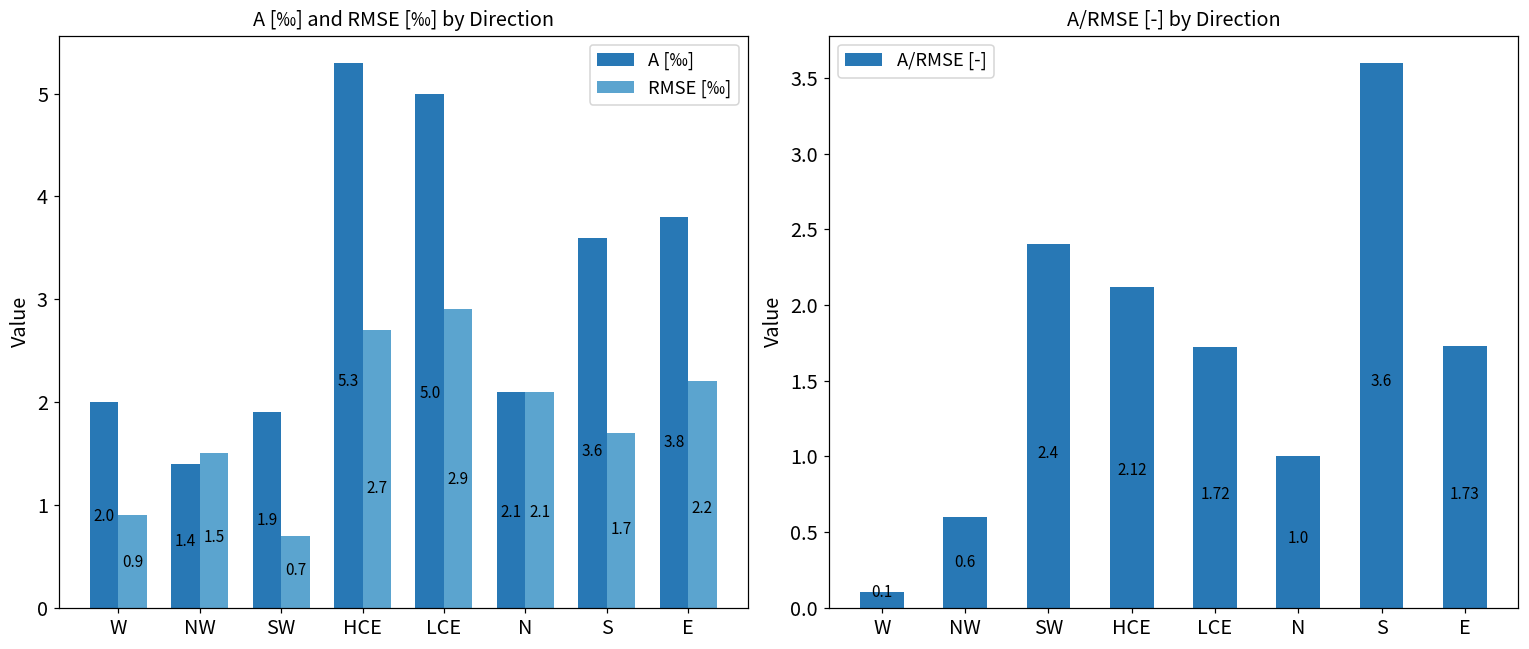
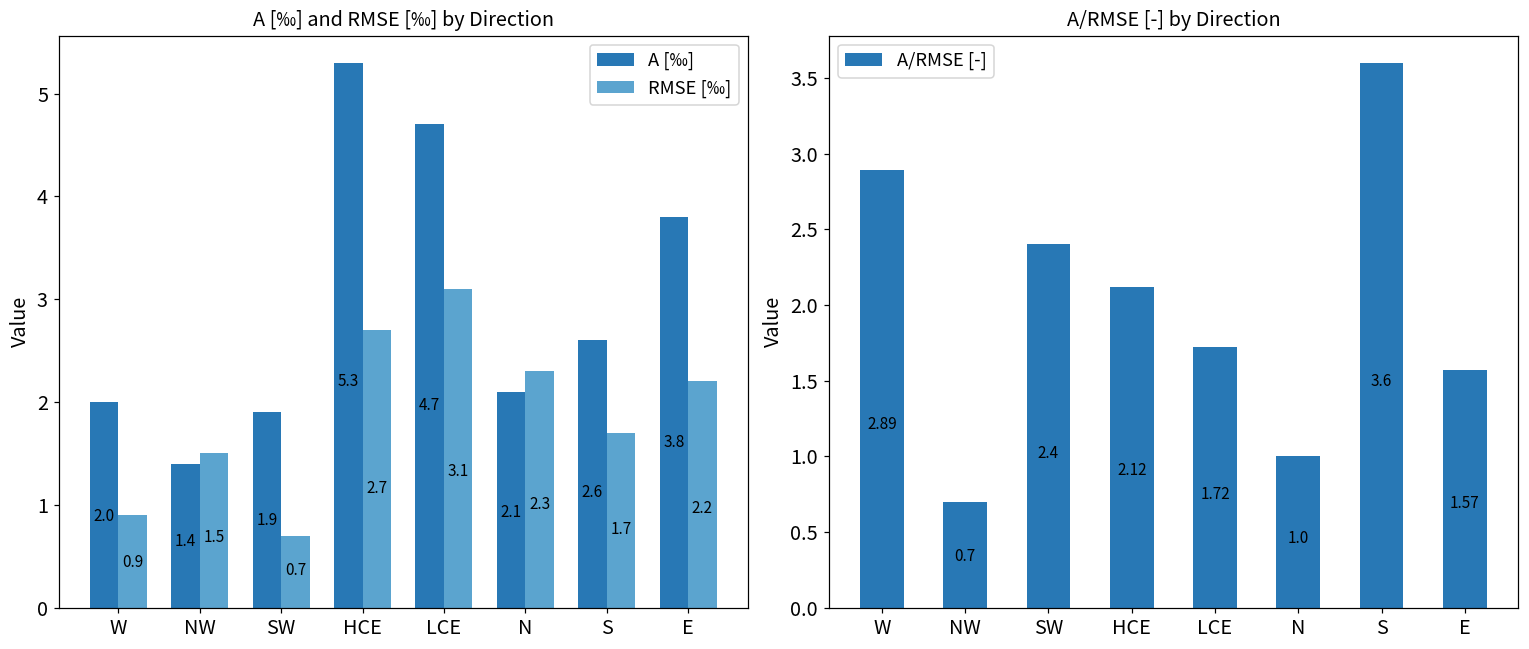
A [‰] and RMSE [‰] by Direction, A [‰], LCE: 5.0 -> 4.7
A [‰] and RMSE [‰] by Direction, RMSE [‰], LCE: 2.9 -> 3.1
A [‰] and RMSE [‰] by Direction, RMSE [‰], N: 2.1 -> 2.3
A [‰] and RMSE [‰] by Direction, A [‰], S: 3.6 -> 2.6
A/RMSE [-] by Direction, W: 0.1 -> 2.89
A/RMSE [-] by Direction, NW: 0.6 -> 0.7
A/RMSE [-] by Direction, E: 1.73 -> 1.57
